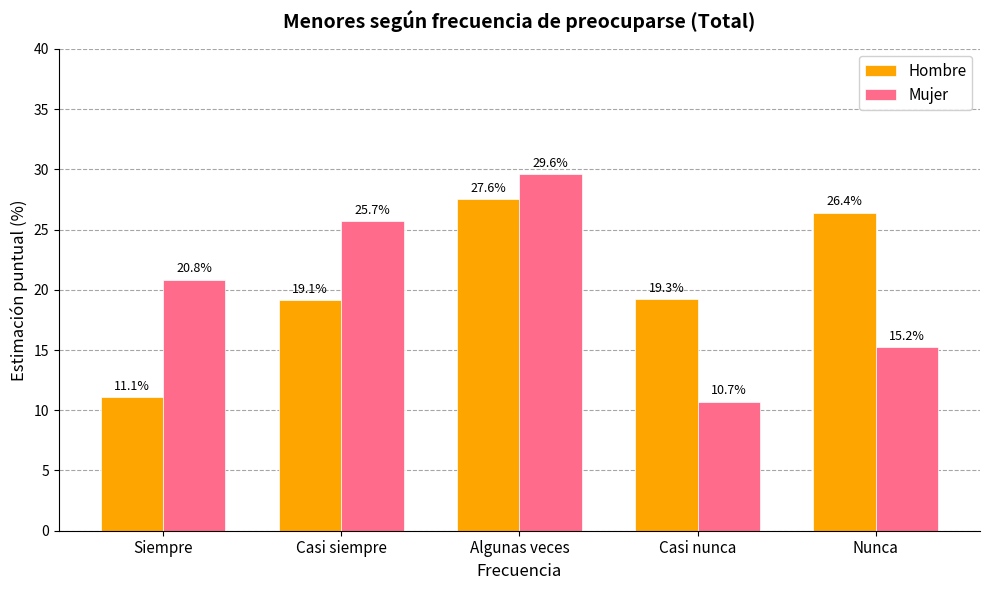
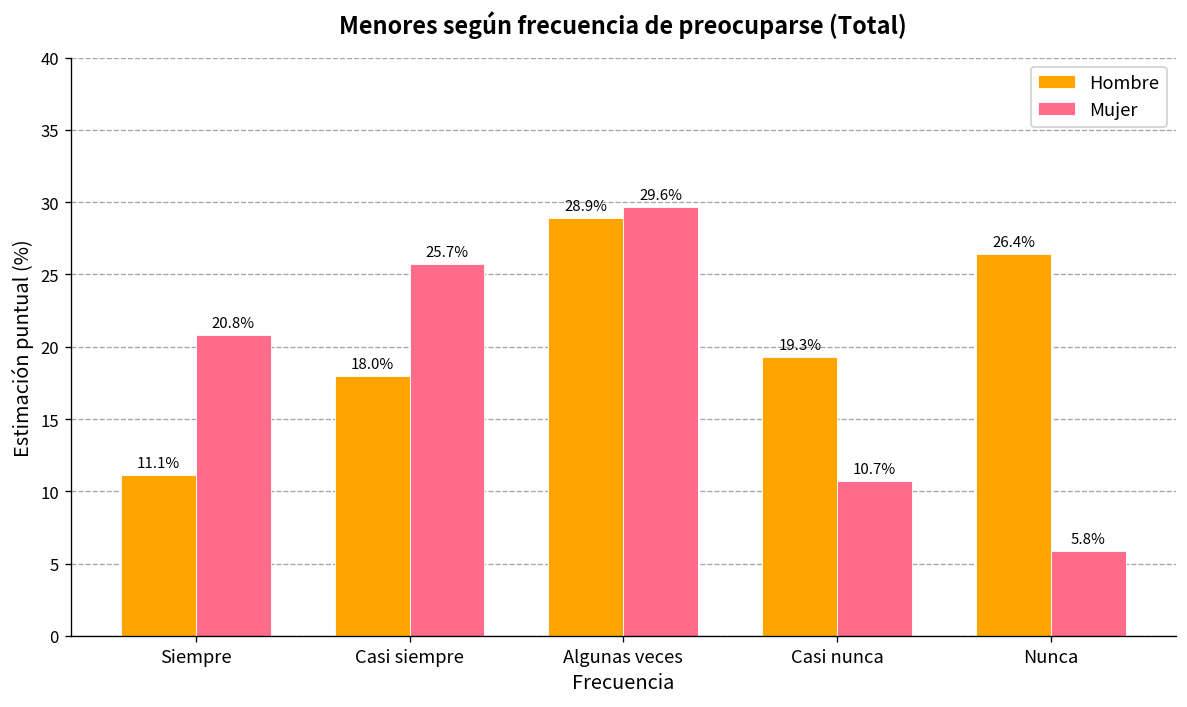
Hombre, Casi siempre: 19.1% -> 18.0%
Hombre, Algunas veces: 27.6% -> 28.9%
Mujer, Nunca: 15.2% -> 5.8%
